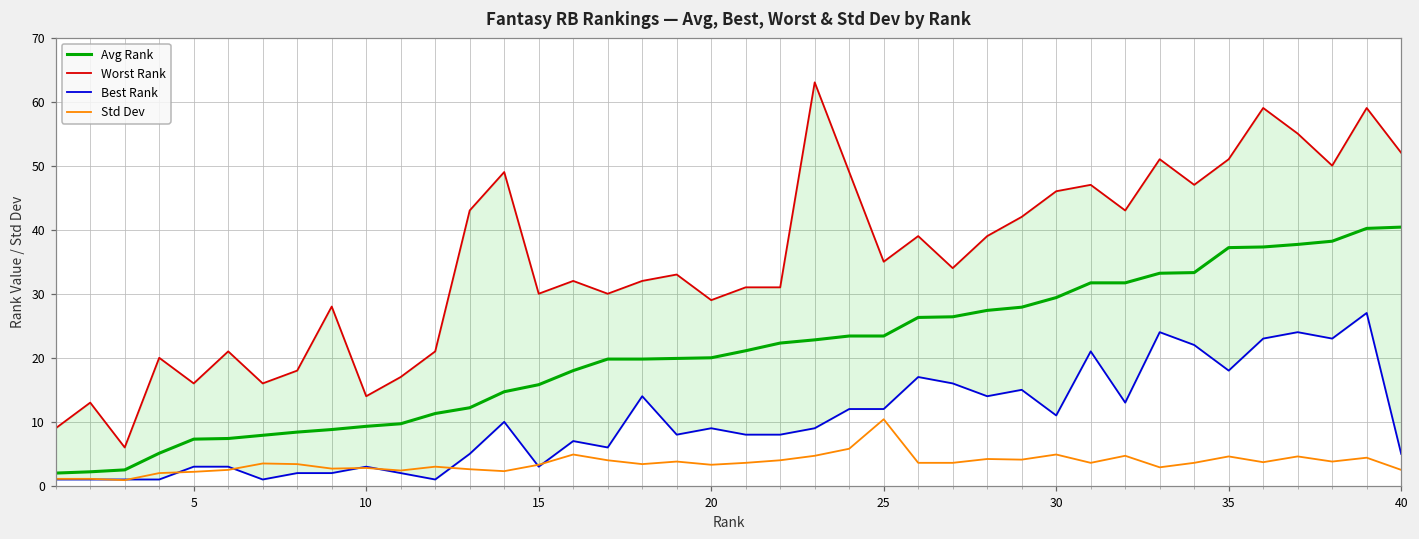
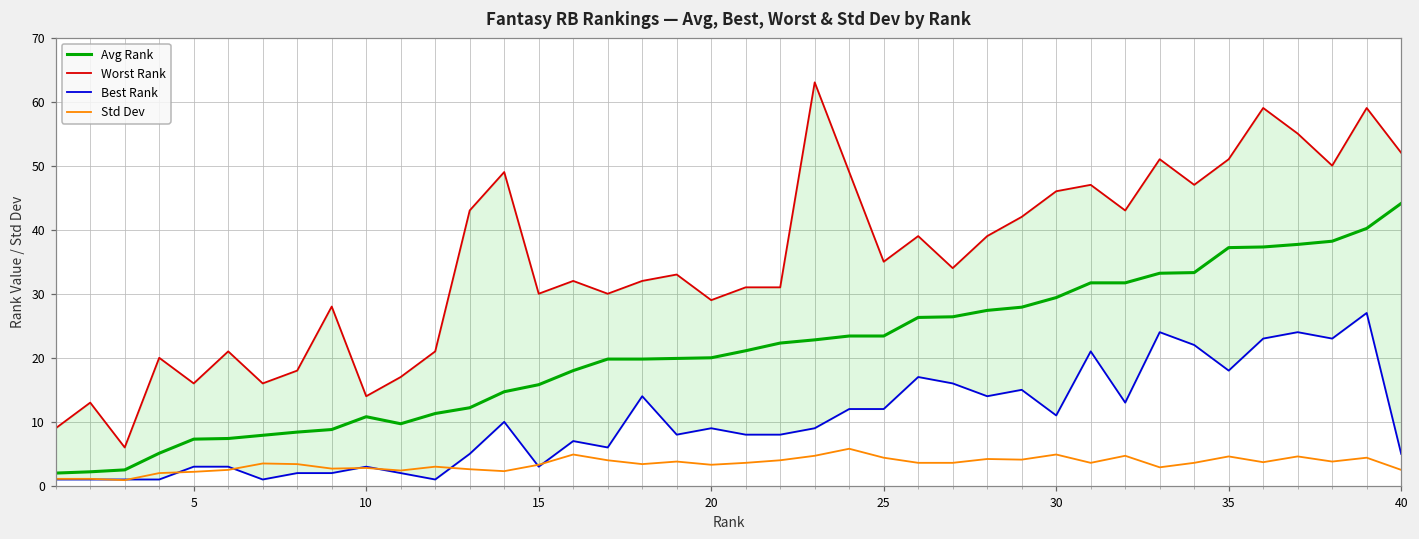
Avg Rank, 10: 9 -> 11
Std Dev, 25: 10 -> 4
Avg Rank, 40: 40 -> 44
